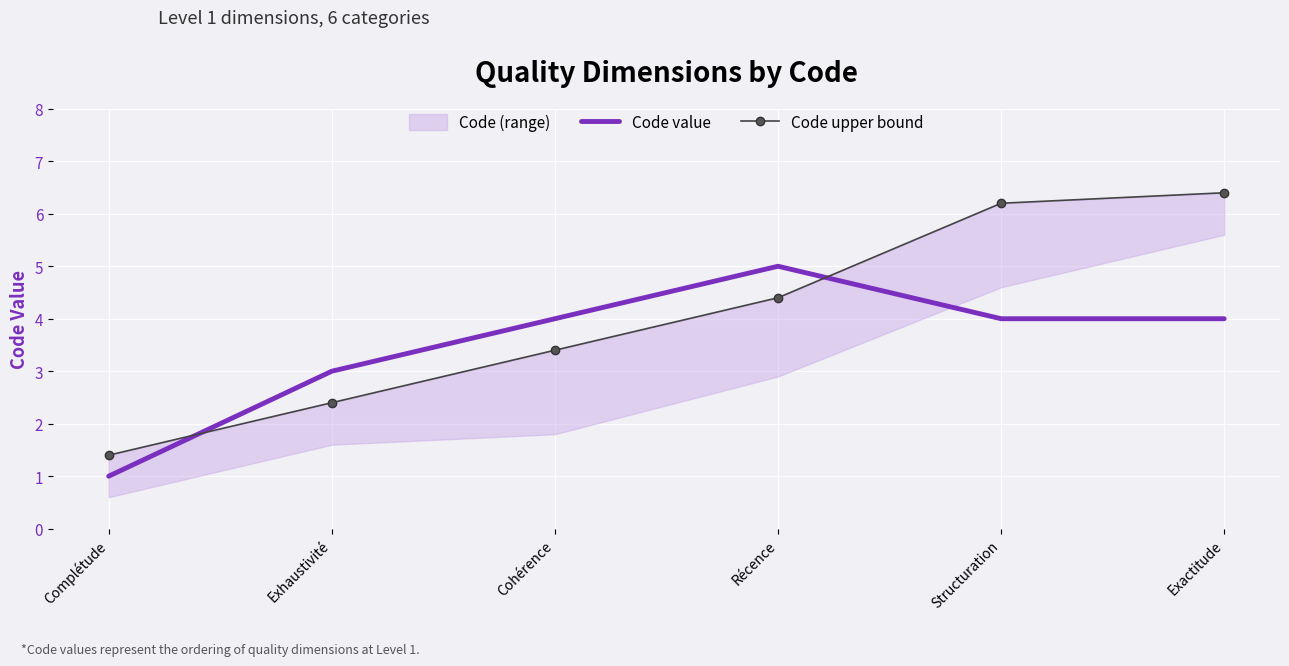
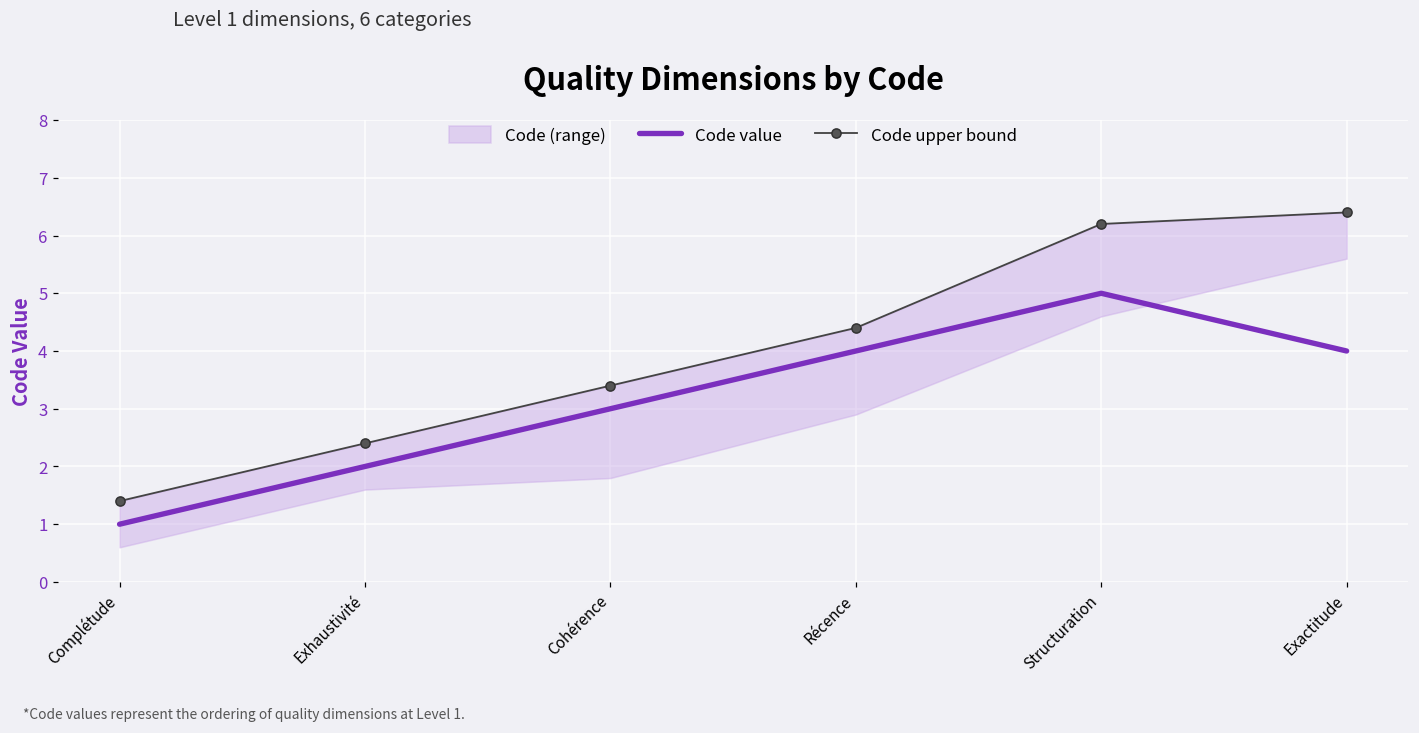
Code value, Exhaustivité: 3 -> 2
Code value, Cohérence: 4 -> 3
Code value, Récence: 5 -> 4
Code value, Structuration: 4 -> 5
